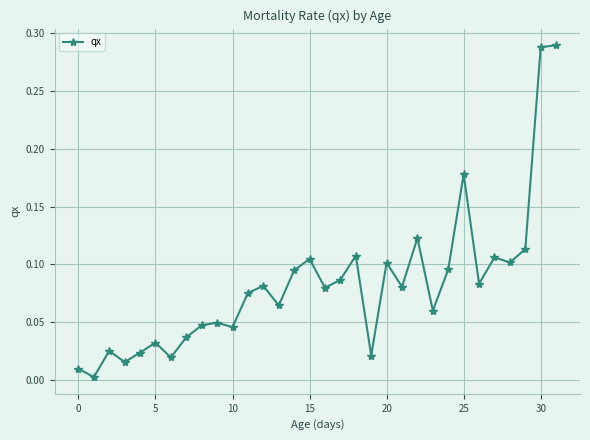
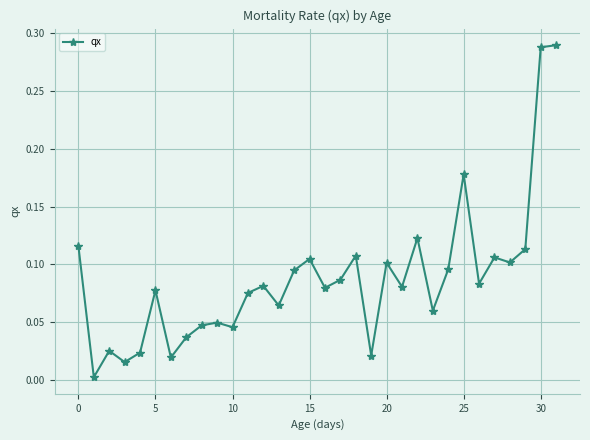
0: 0.010 -> 0.116
5: 0.032 -> 0.078
